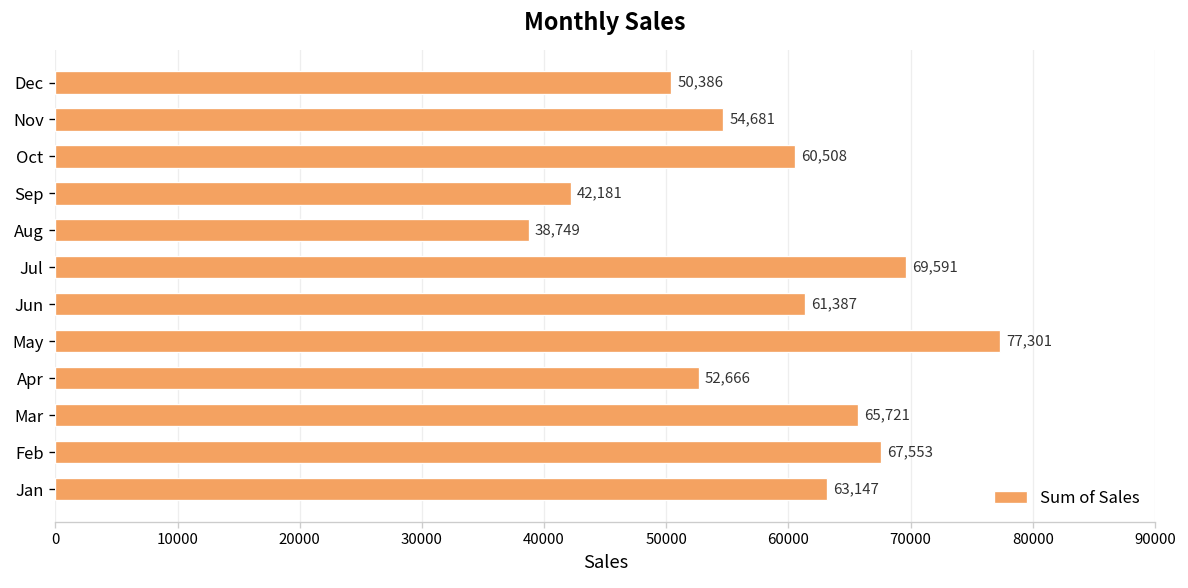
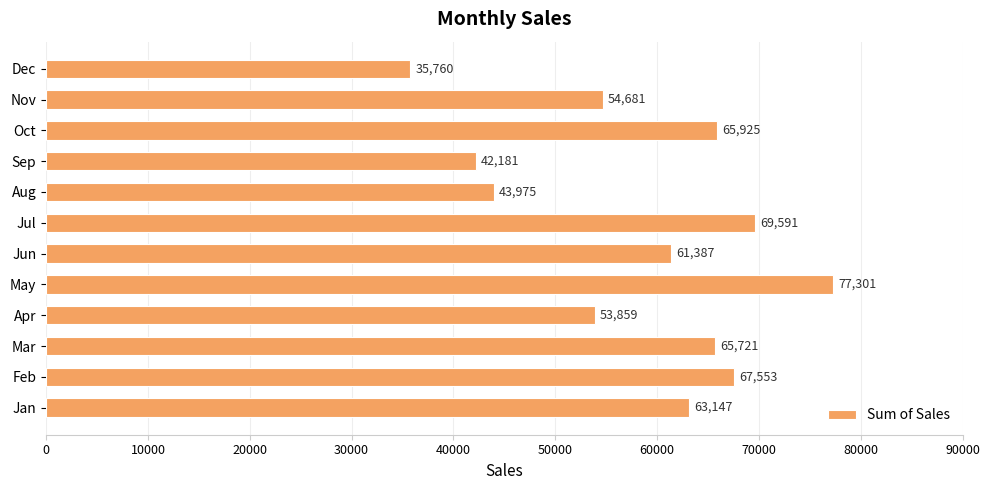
Dec: 50,386 -> 35,760
Oct: 60,508 -> 65,925
Aug: 38,749 -> 43,975
Apr: 52,666 -> 53,859
